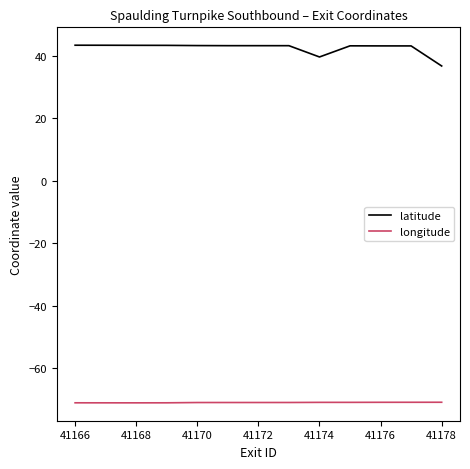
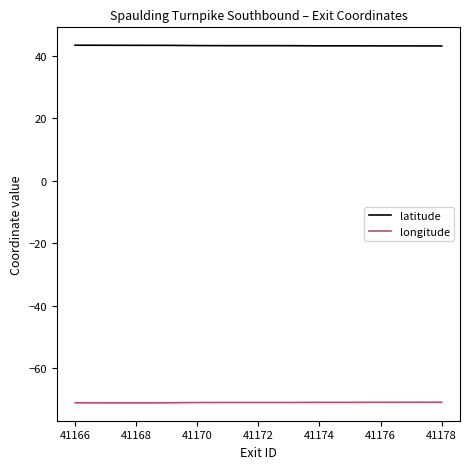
latitude, 41174: 40 -> 43
latitude, 41178: 37 -> 43
